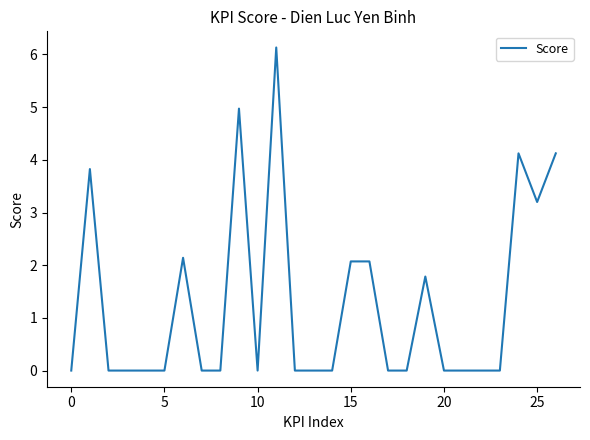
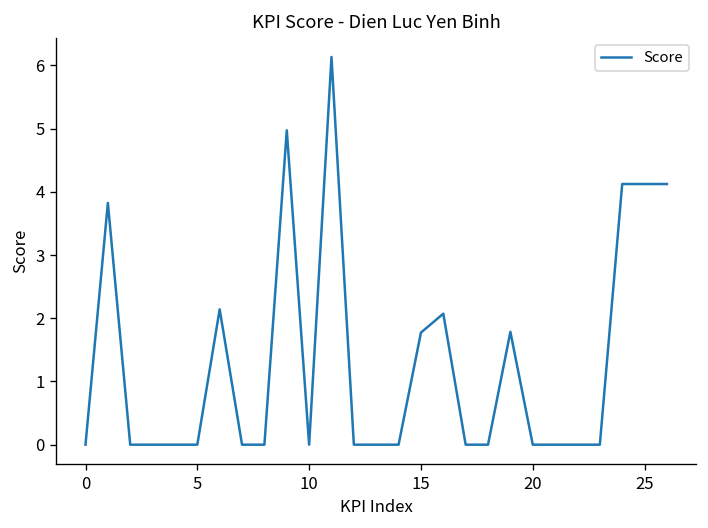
15: 2.1 -> 1.8
25: 3.2 -> 4.1
